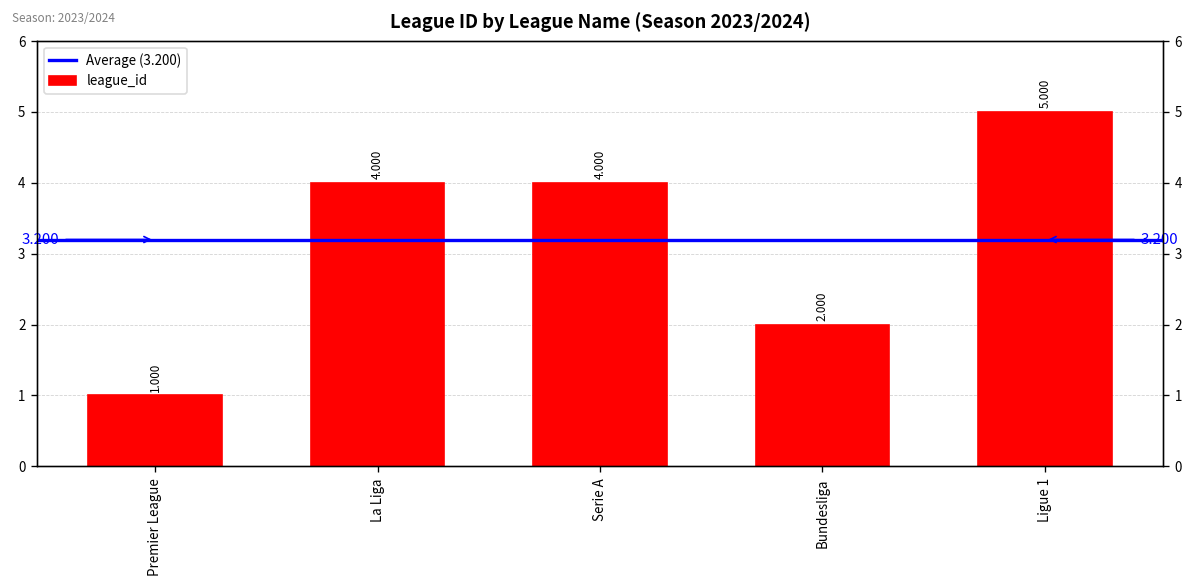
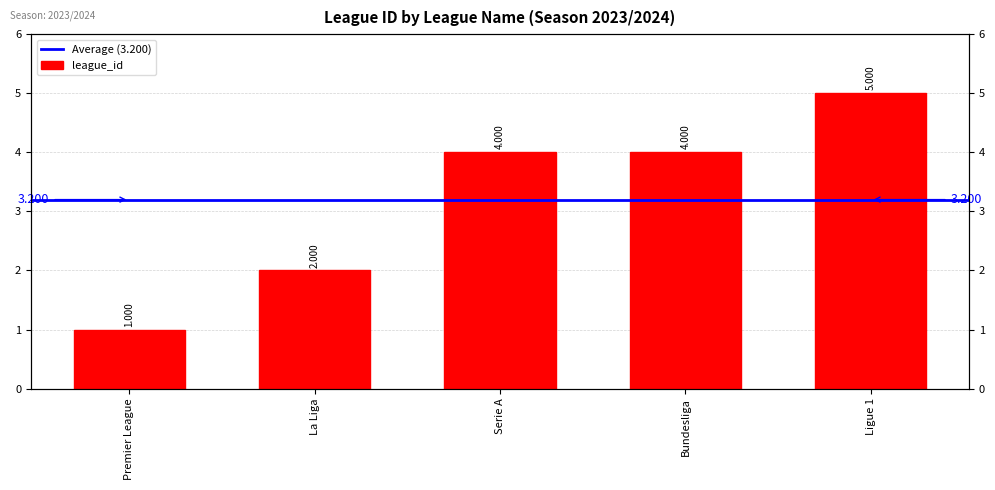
La Liga: 4.000 -> 2.000
Bundesliga: 2.000 -> 4.000
